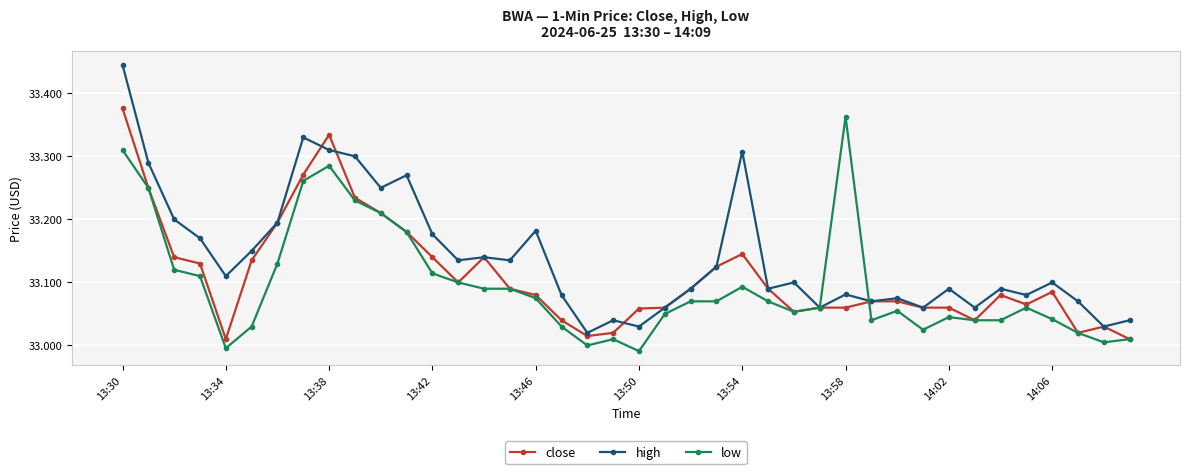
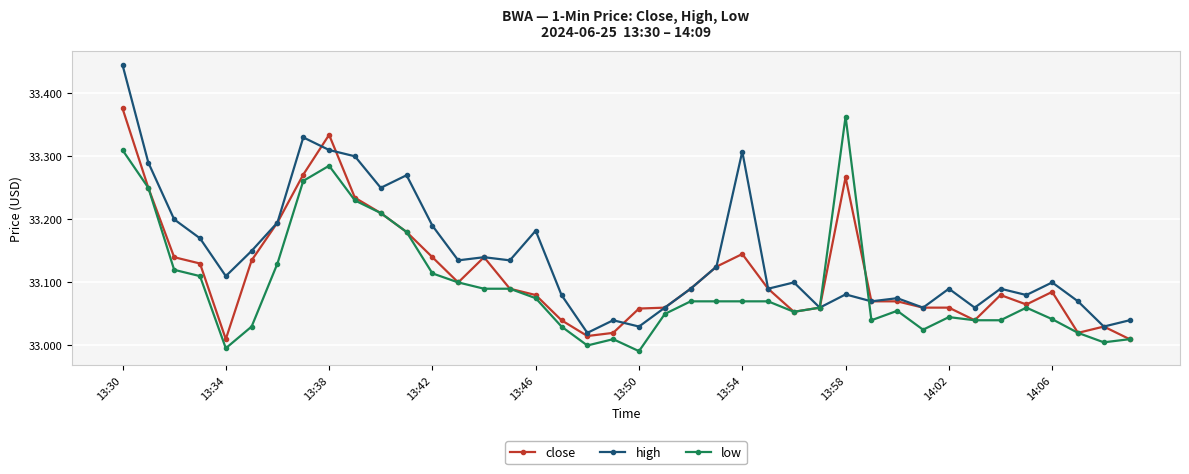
high, 13:42: 33.18 -> 33.19
low, 13:54: 33.09 -> 33.07
close, 13:58: 33.06 -> 33.27
